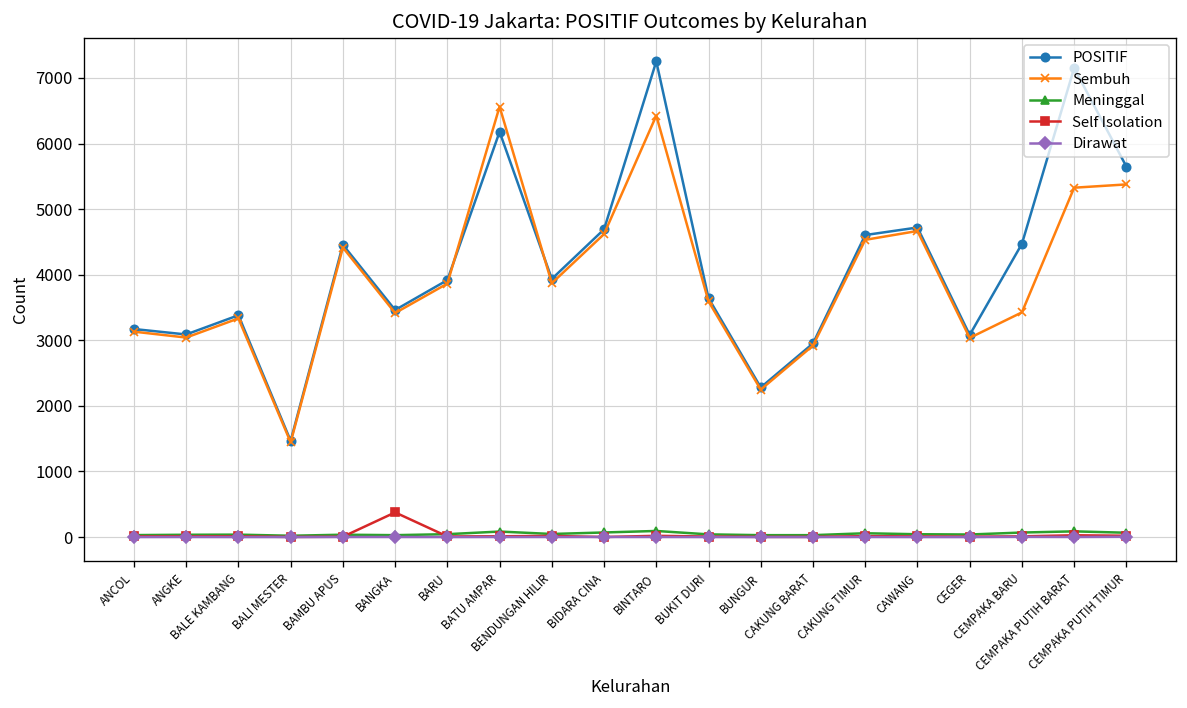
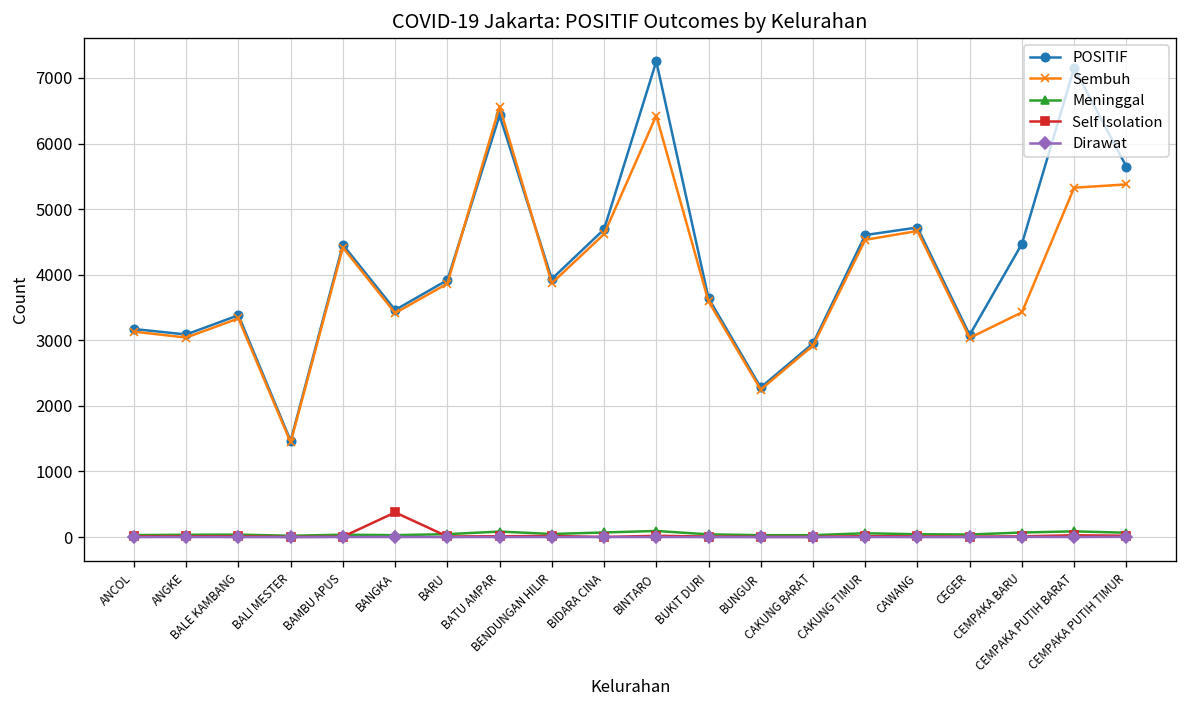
POSITIF, BATU AMPAR: 6200 -> 6400
